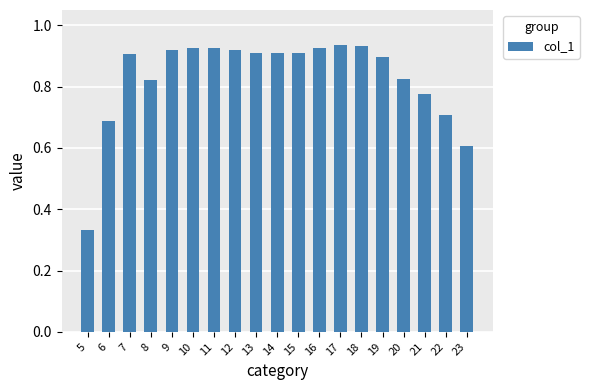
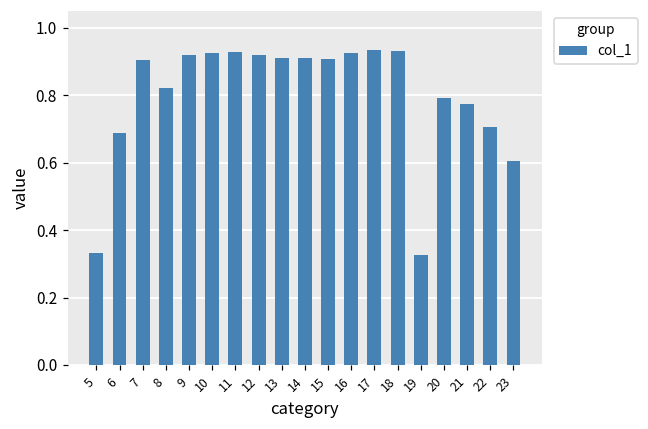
19: 0.90 -> 0.33
20: 0.83 -> 0.79
